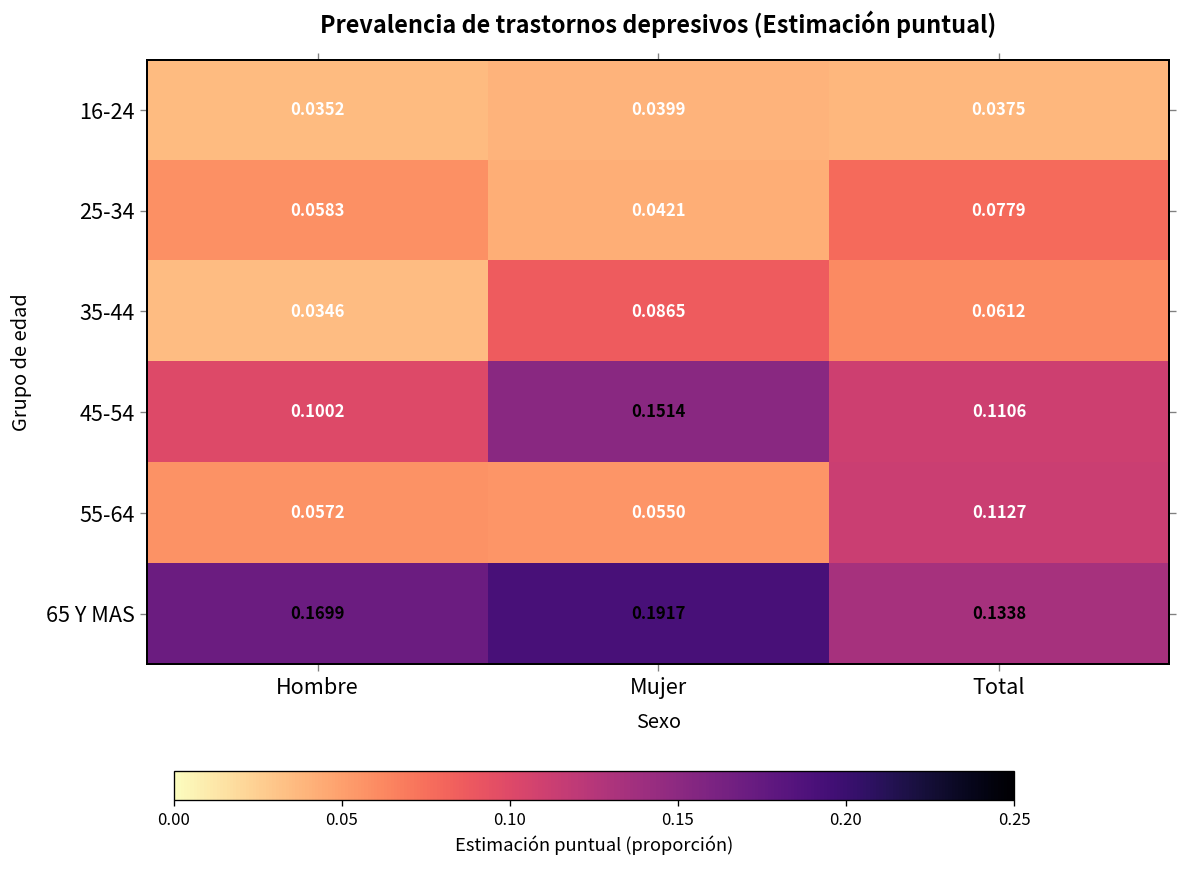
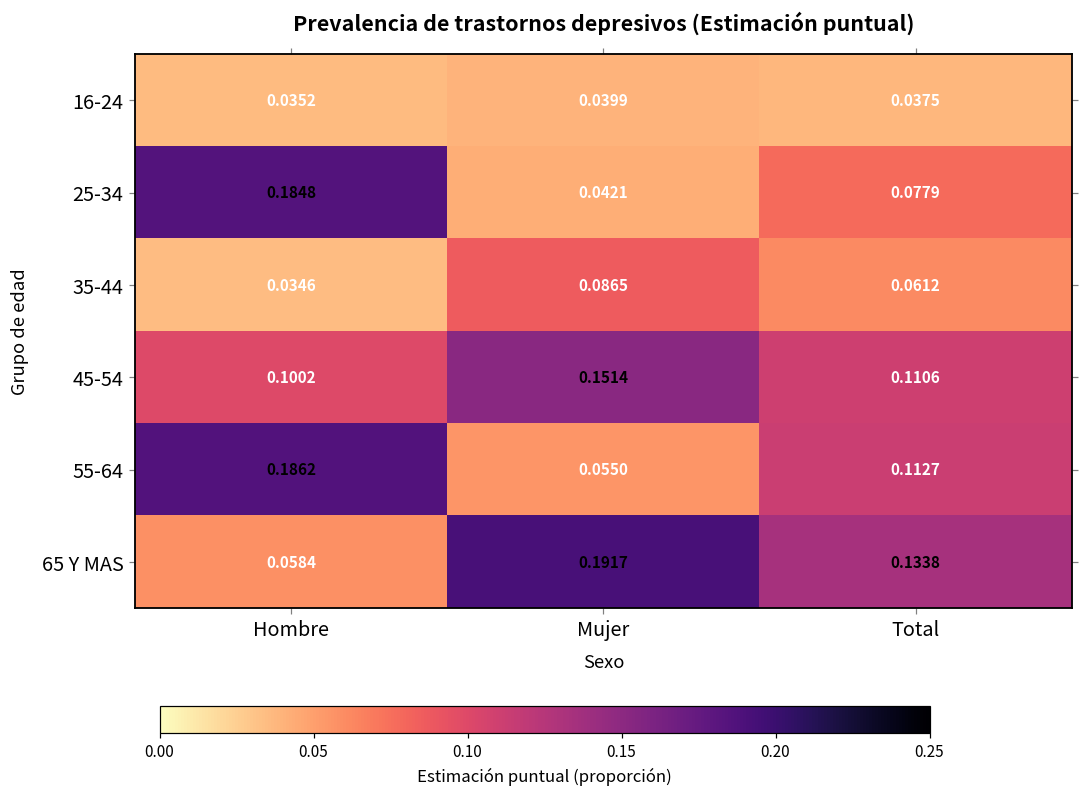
25-34, Hombre: 0.0583 -> 0.1848
55-64, Hombre: 0.0572 -> 0.1862
65 Y MAS, Hombre: 0.1699 -> 0.0584
